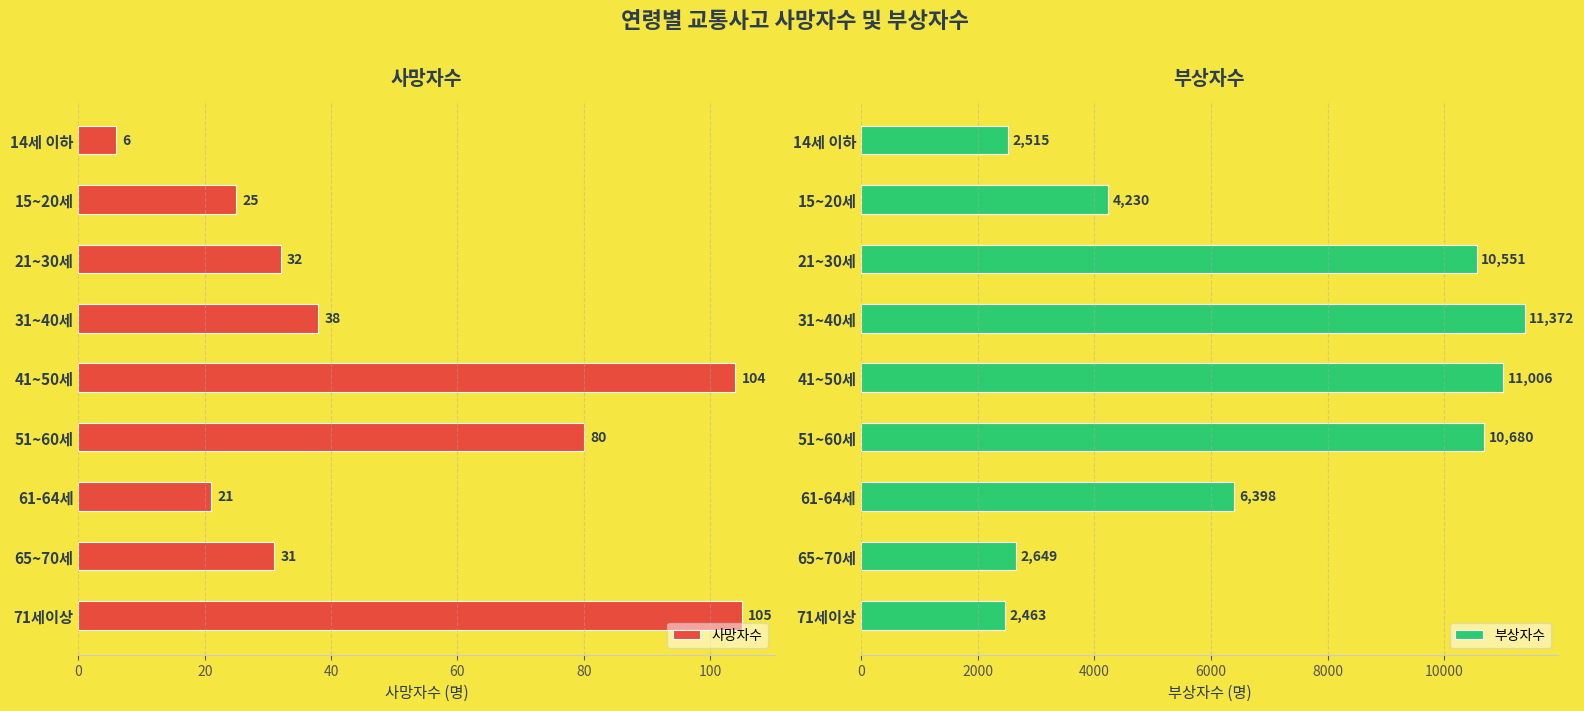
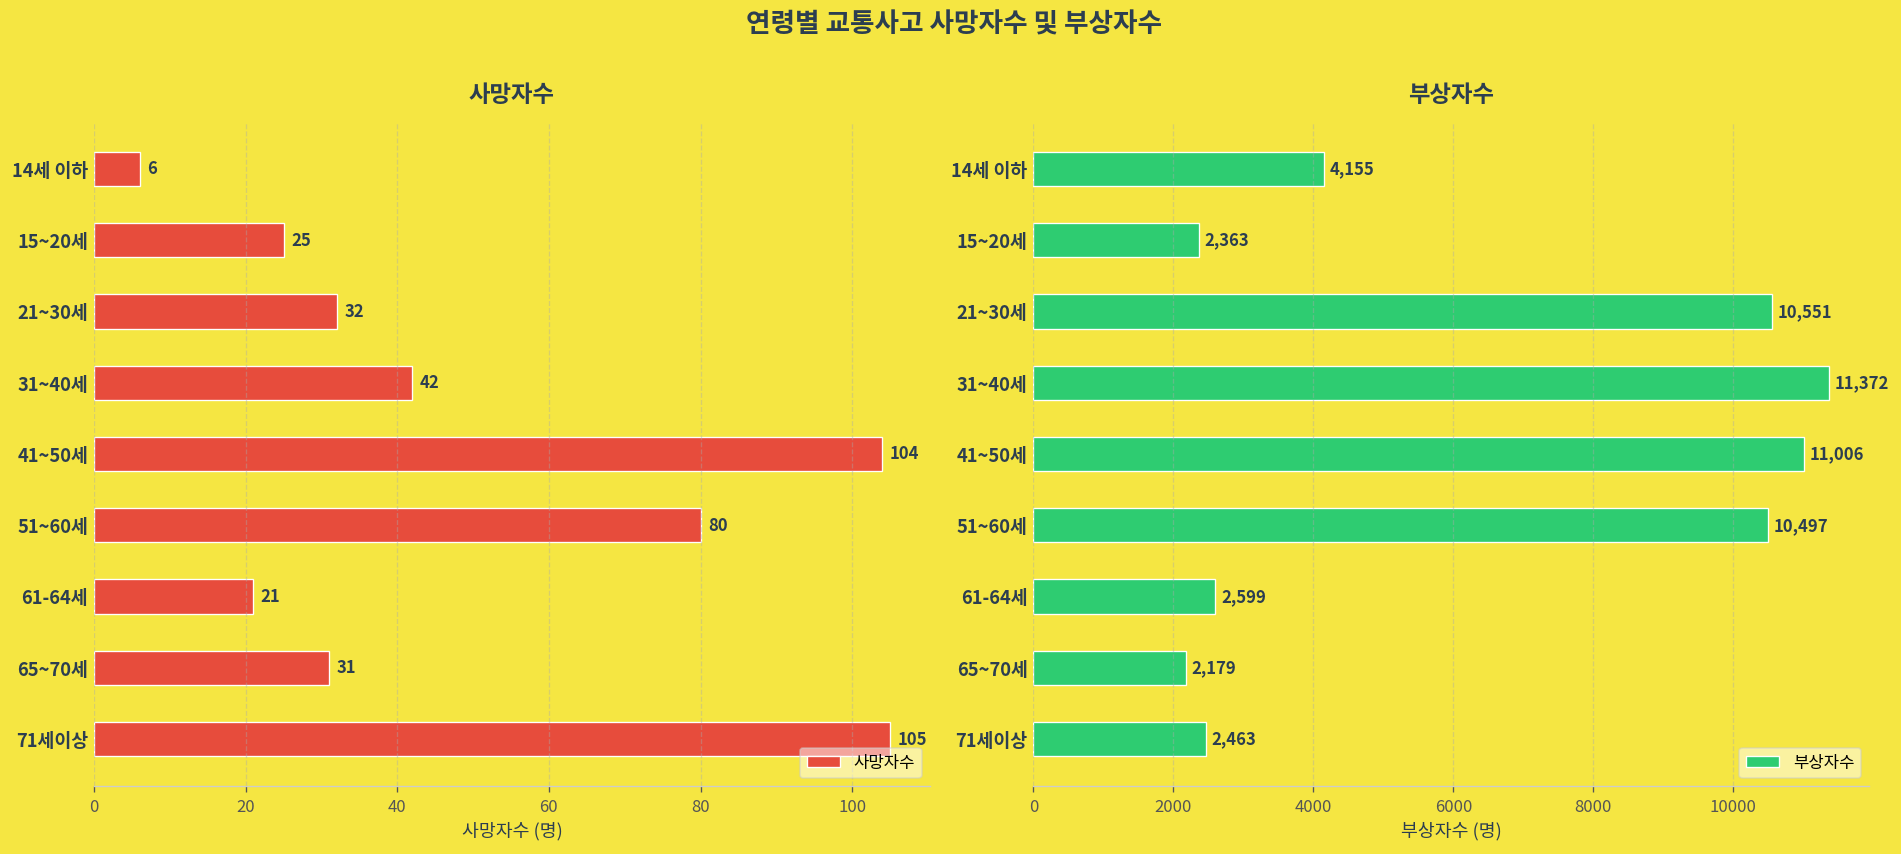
사망자수, 31~40세: 38 -> 42
부상자수, 14세 이하: 2,515 -> 4,155
부상자수, 15~20세: 4,230 -> 2,363
부상자수, 51~60세: 10,680 -> 10,497
부상자수, 61-64세: 6,398 -> 2,599
부상자수, 65~70세: 2,649 -> 2,179
